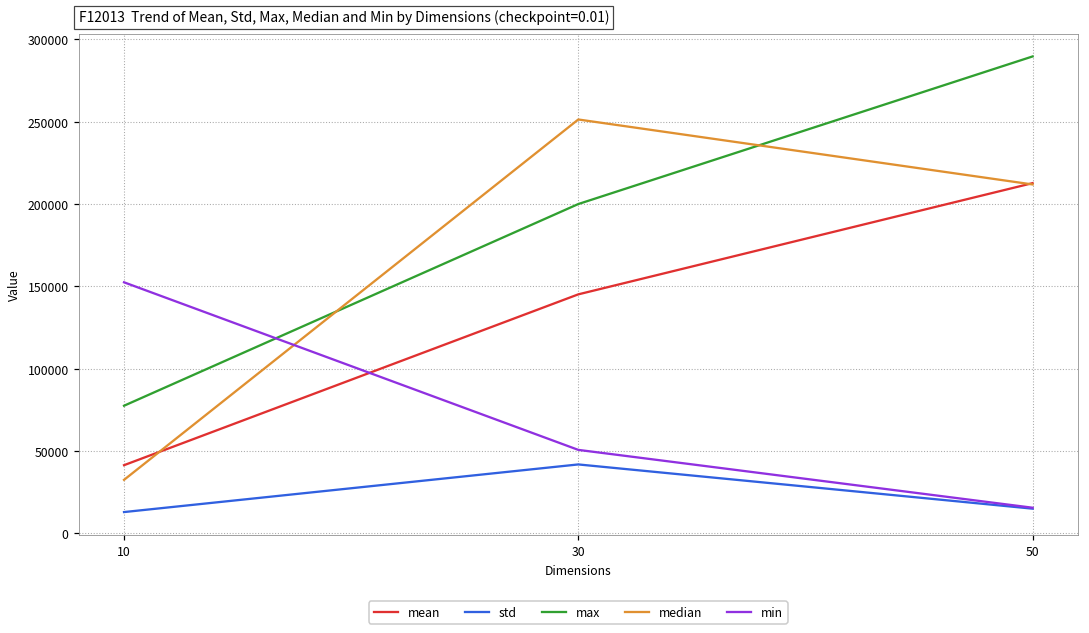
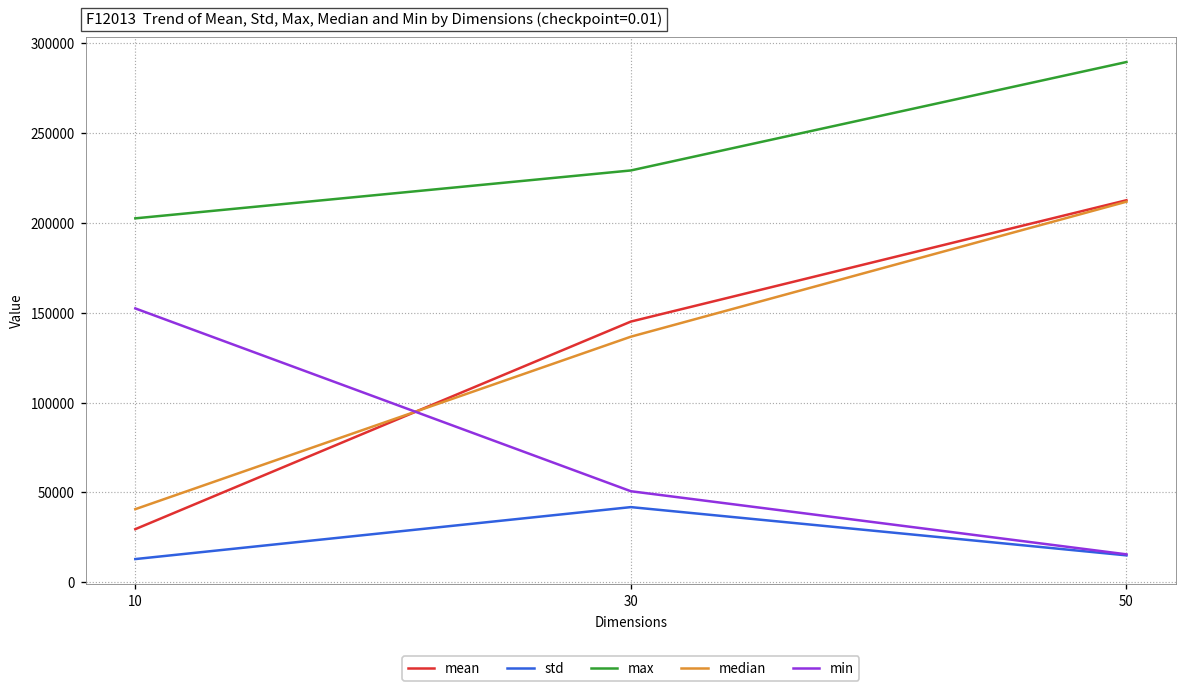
mean, 10: 41000 -> 30000
max, 10: 77000 -> 203000
median, 10: 32000 -> 41000
max, 30: 200000 -> 229000
median, 30: 251000 -> 137000
